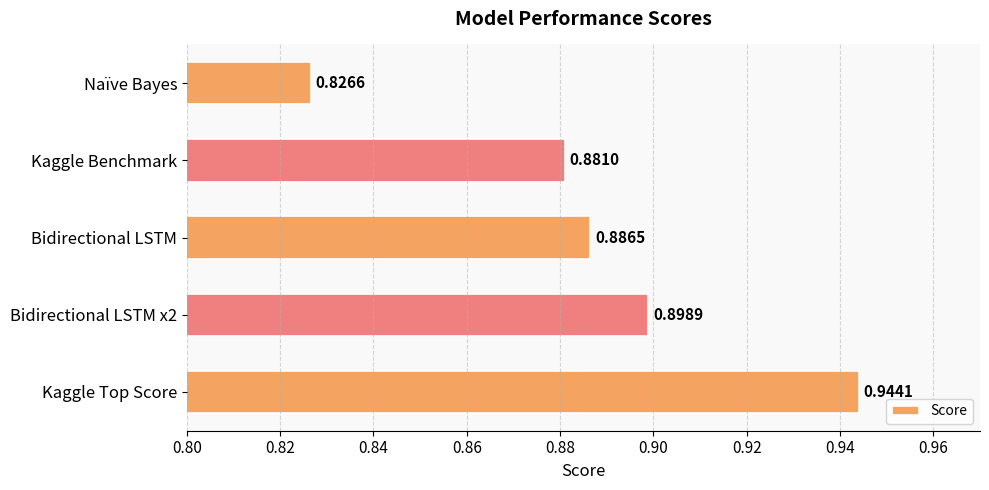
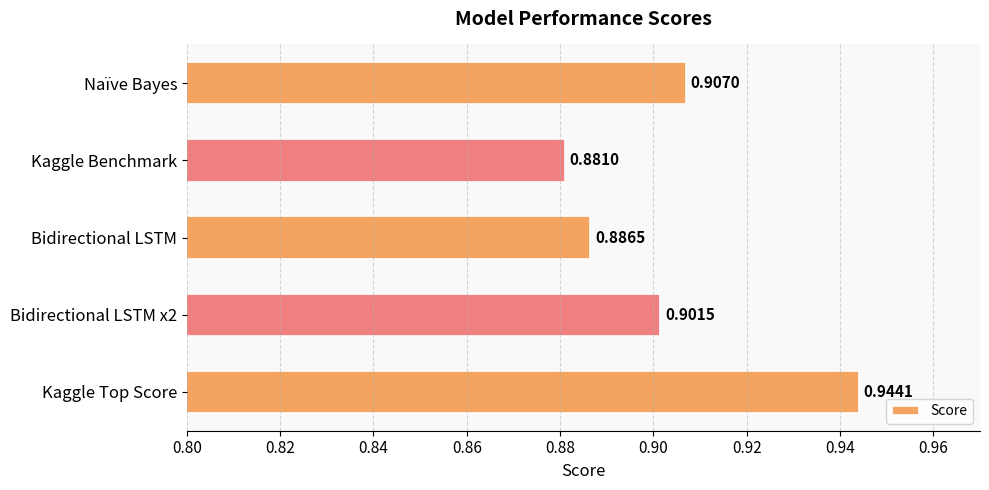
Naïve Bayes: 0.8266 -> 0.9070
Bidirectional LSTM x2: 0.8989 -> 0.9015
